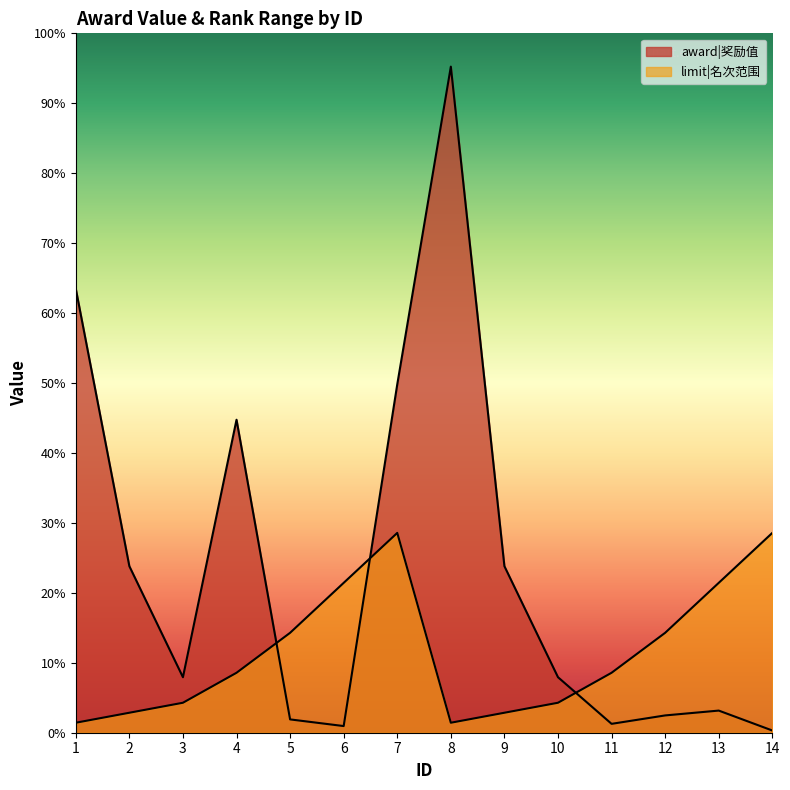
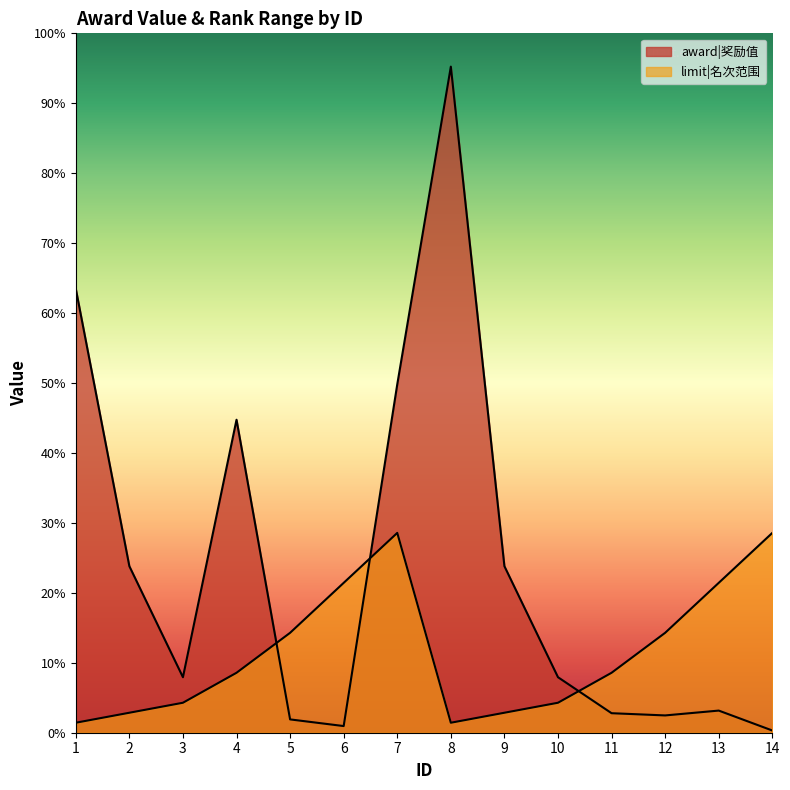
award|奖励值, 11: 1% -> 3%
